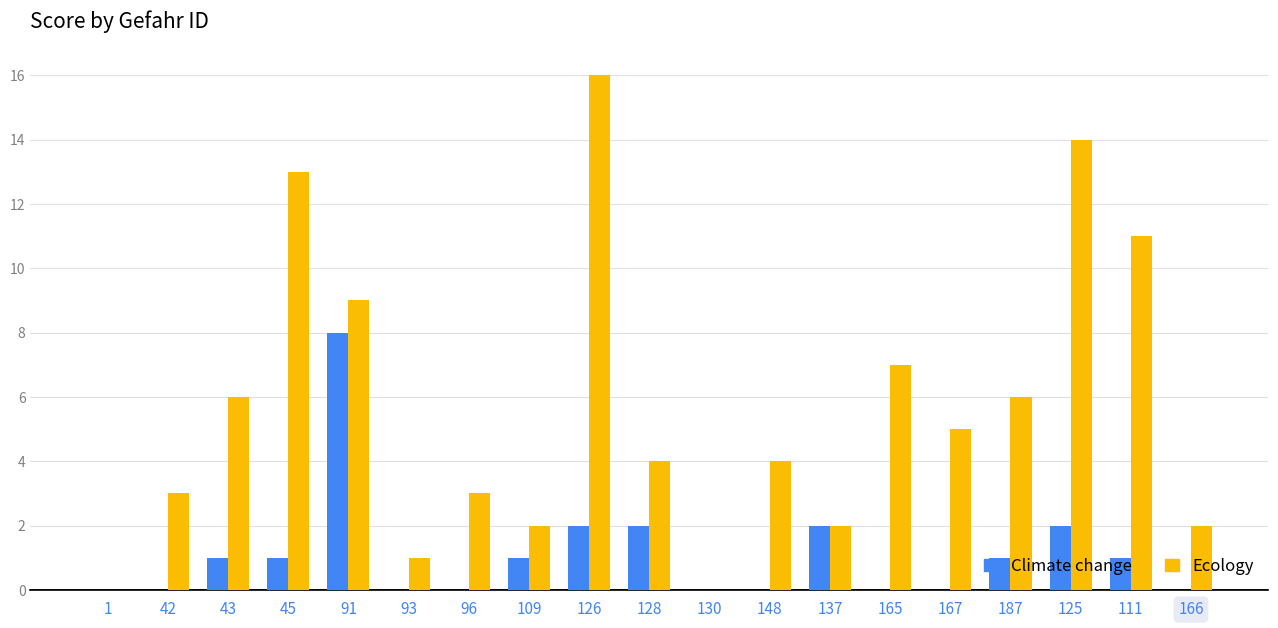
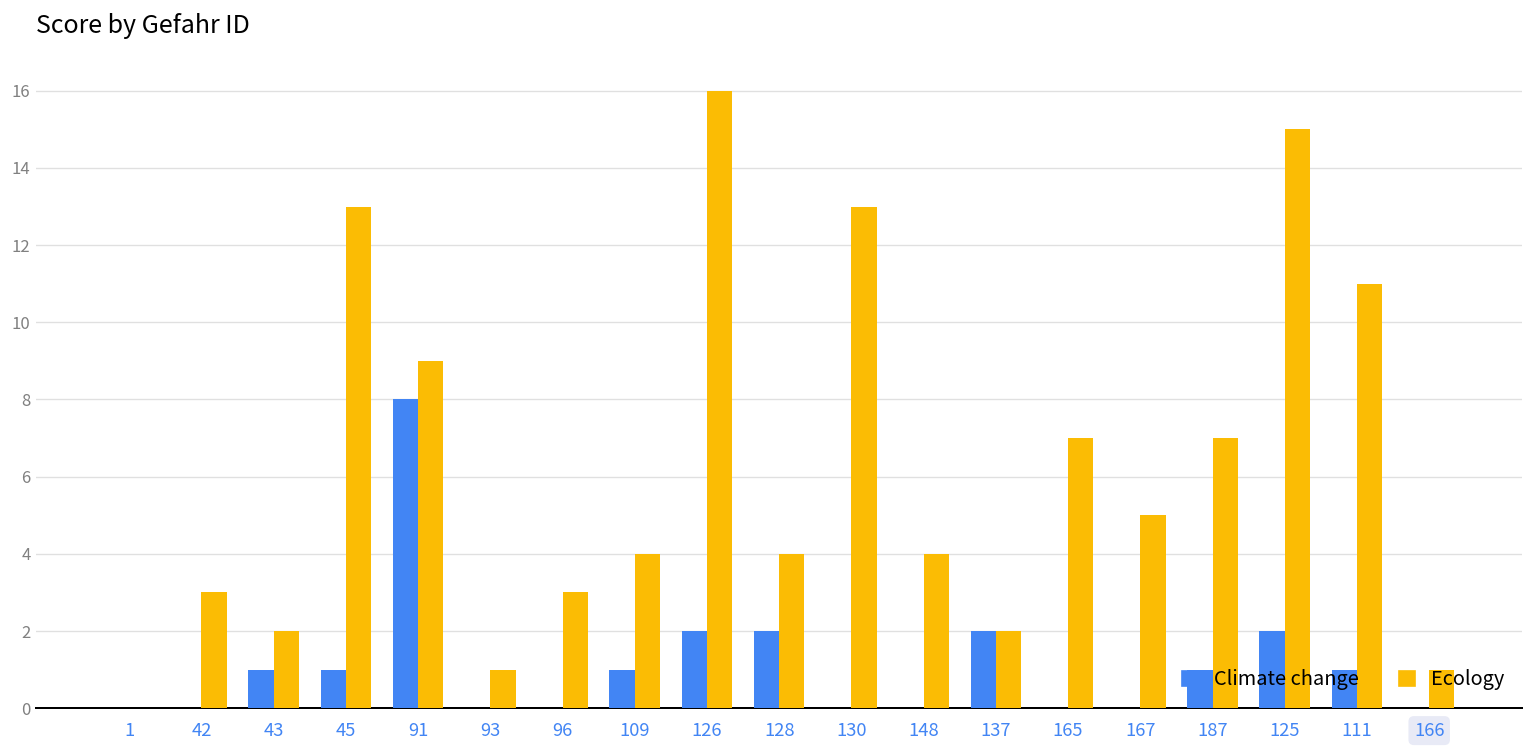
Ecology, 43: 6 -> 2
Ecology, 109: 2 -> 4
Ecology, 130: 0 -> 13
Ecology, 187: 6 -> 7
Ecology, 125: 14 -> 15
Ecology, 166: 2 -> 1
